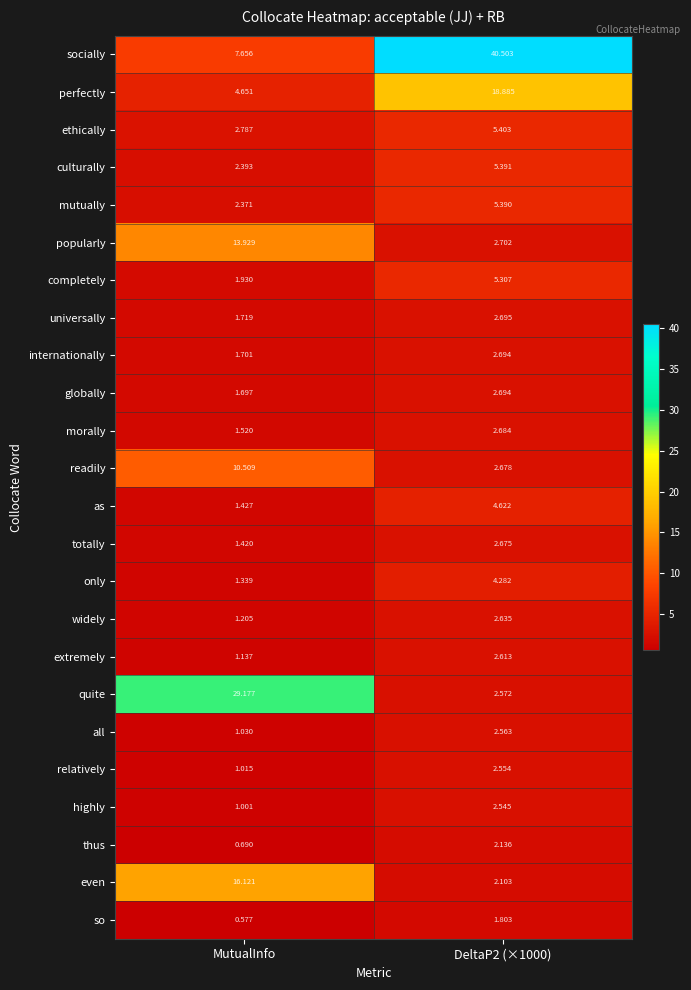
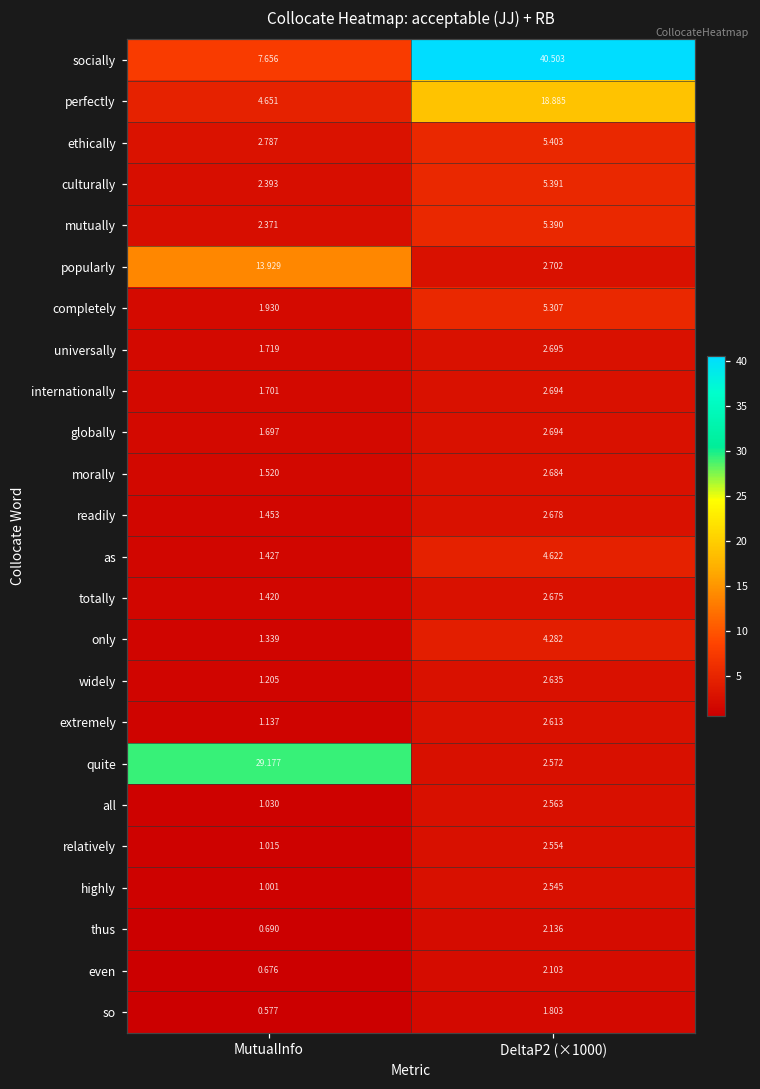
readily, MutualInfo: 10.509 -> 1.453
even, MutualInfo: 16.121 -> 0.676
